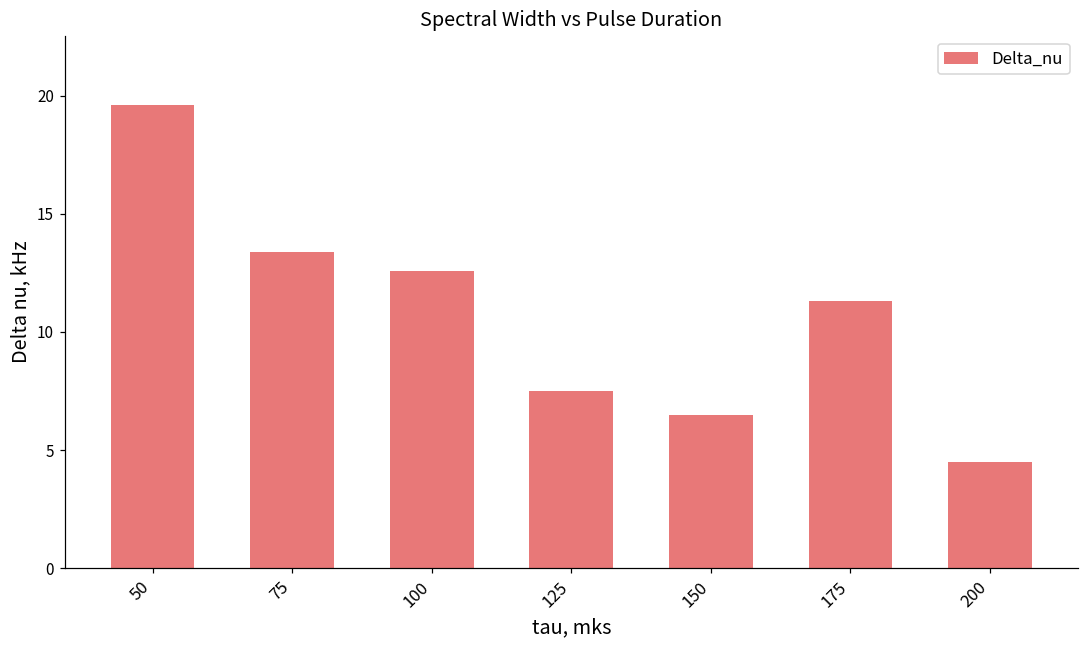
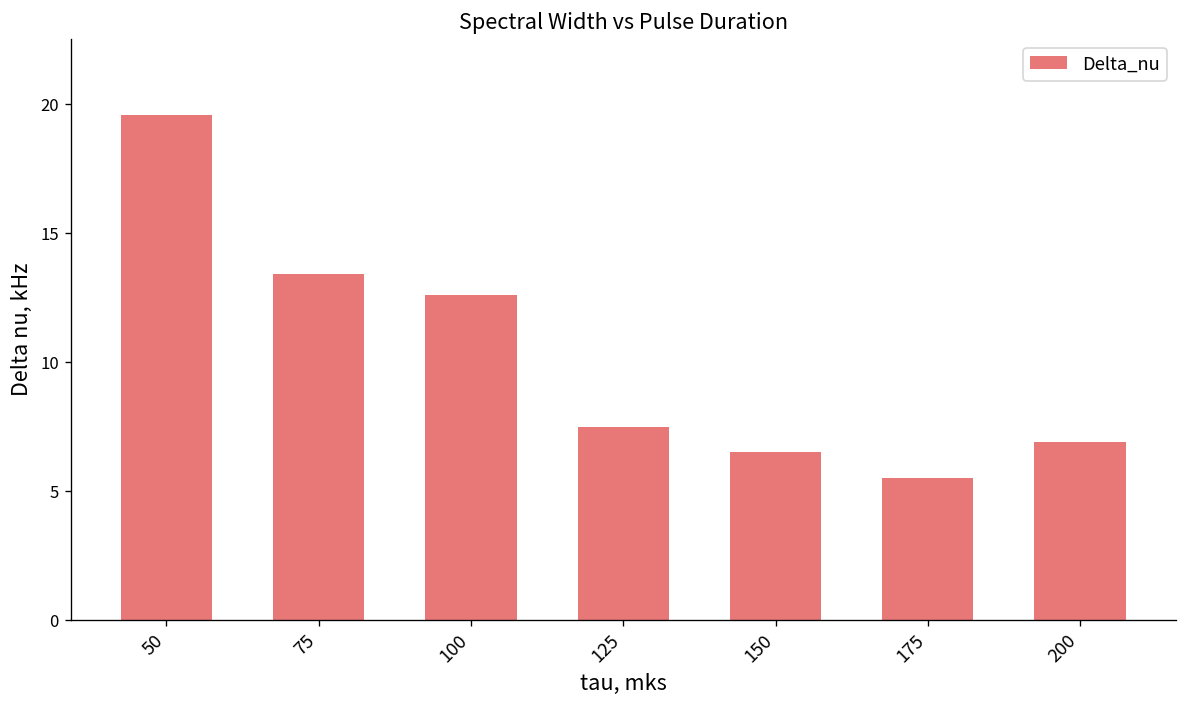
175: 11.3 -> 5.5
200: 4.5 -> 6.9
